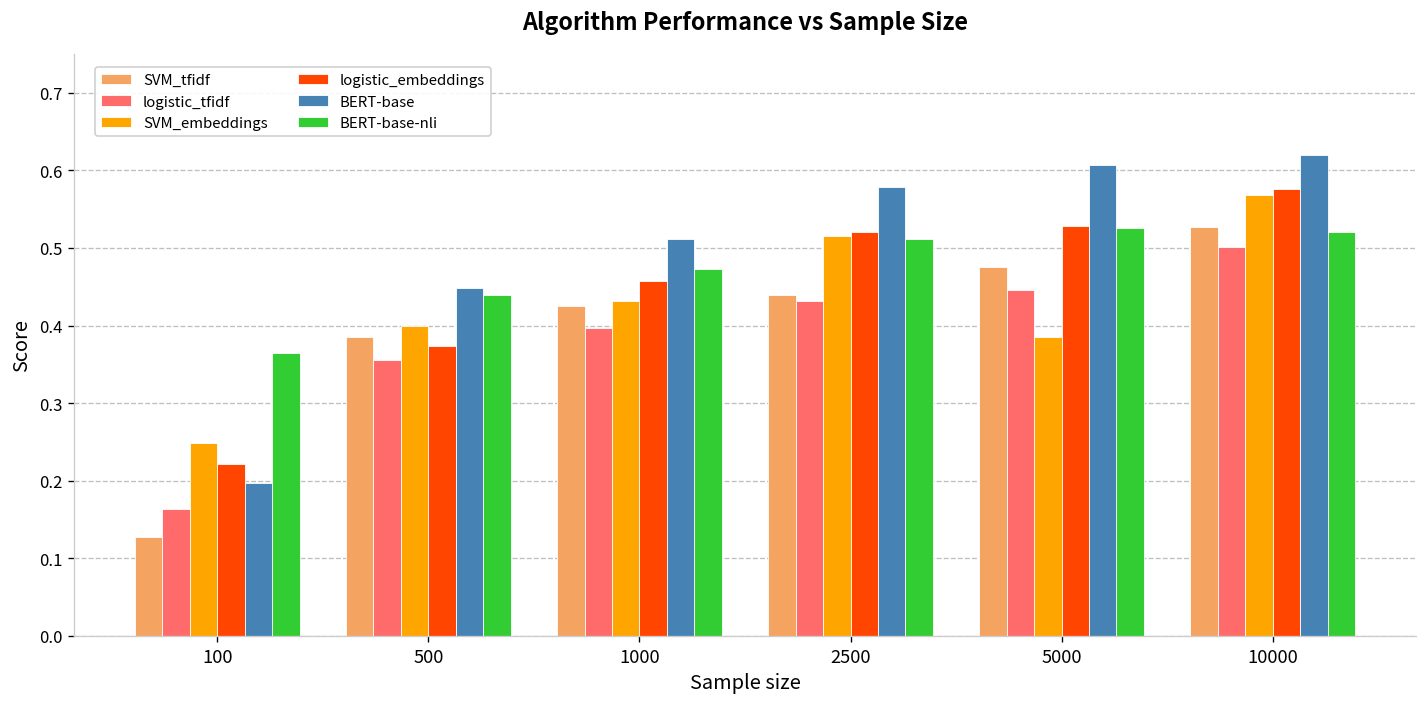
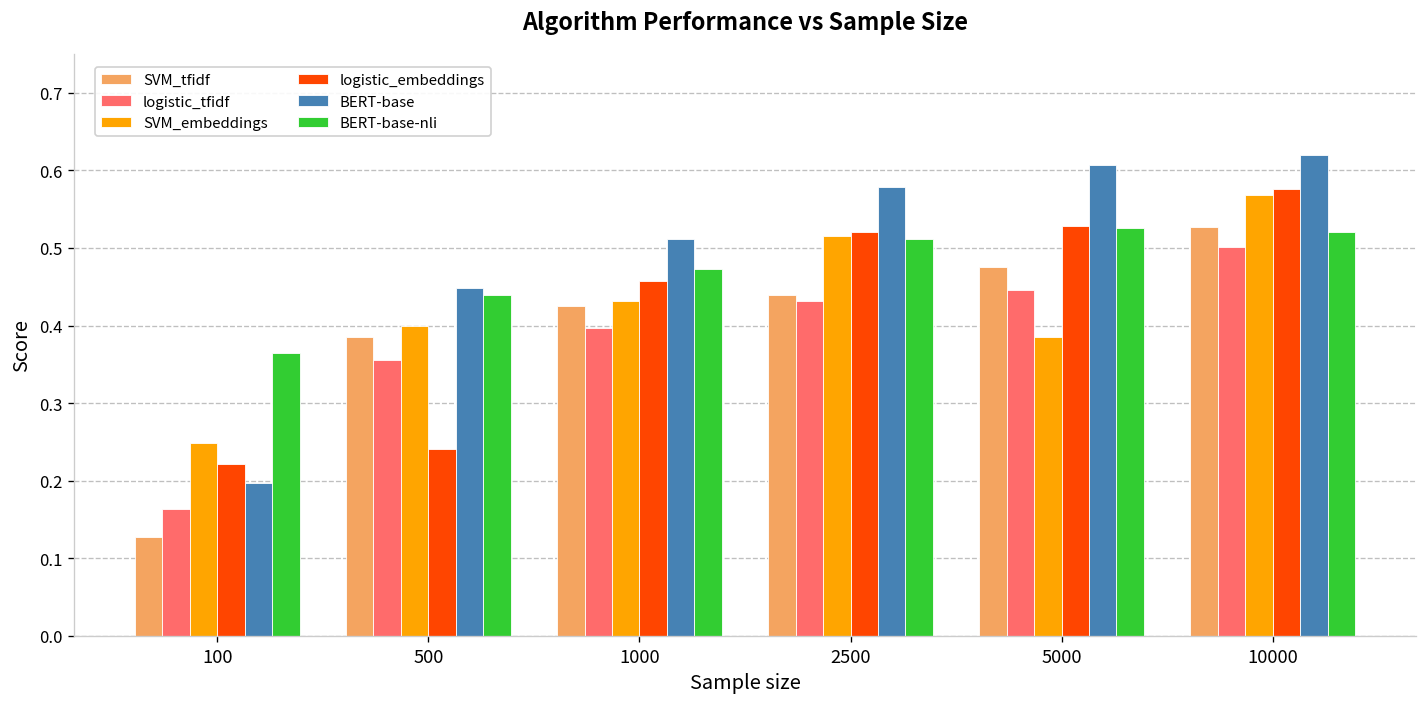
logistic_embeddings, 500: 0.37 -> 0.24
